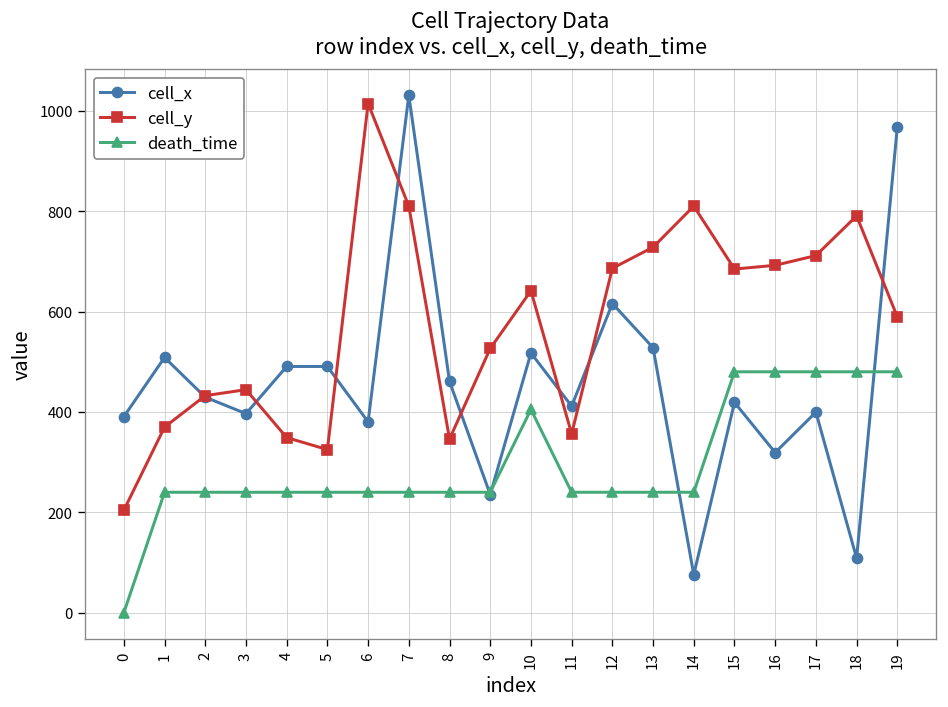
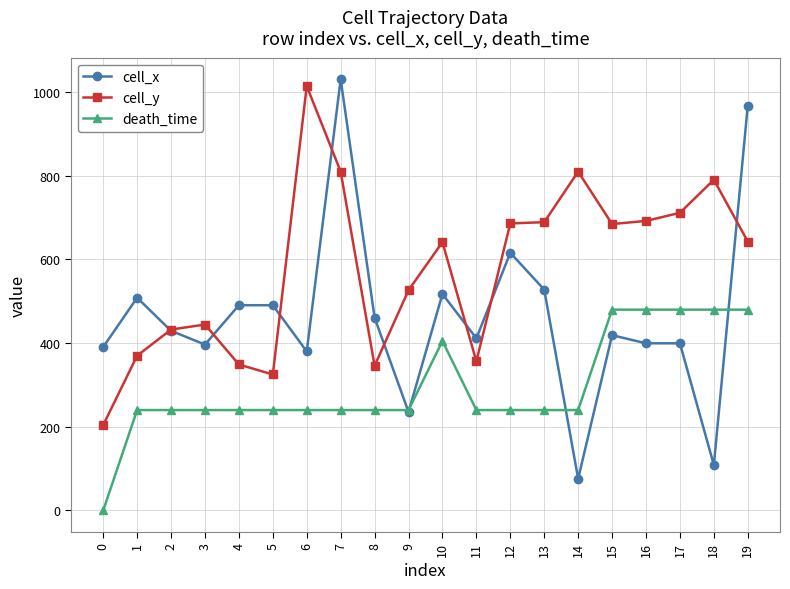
cell_y, 13: 730 -> 690
cell_x, 16: 320 -> 400
cell_y, 19: 590 -> 640
